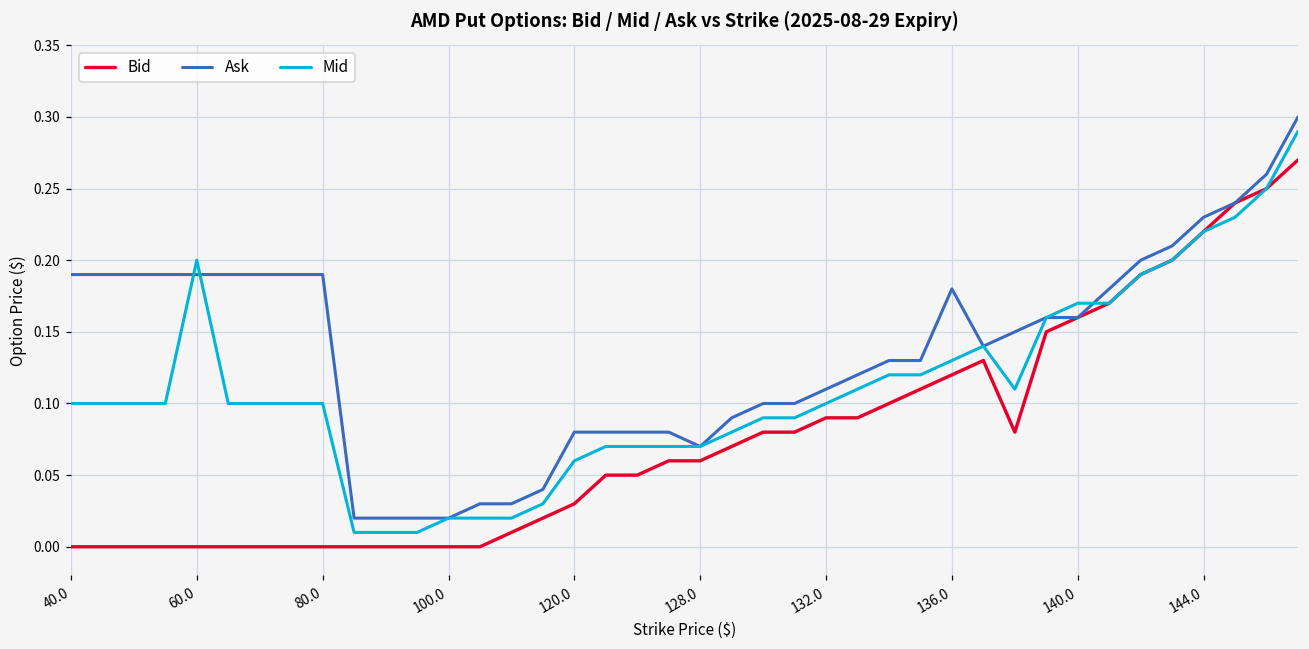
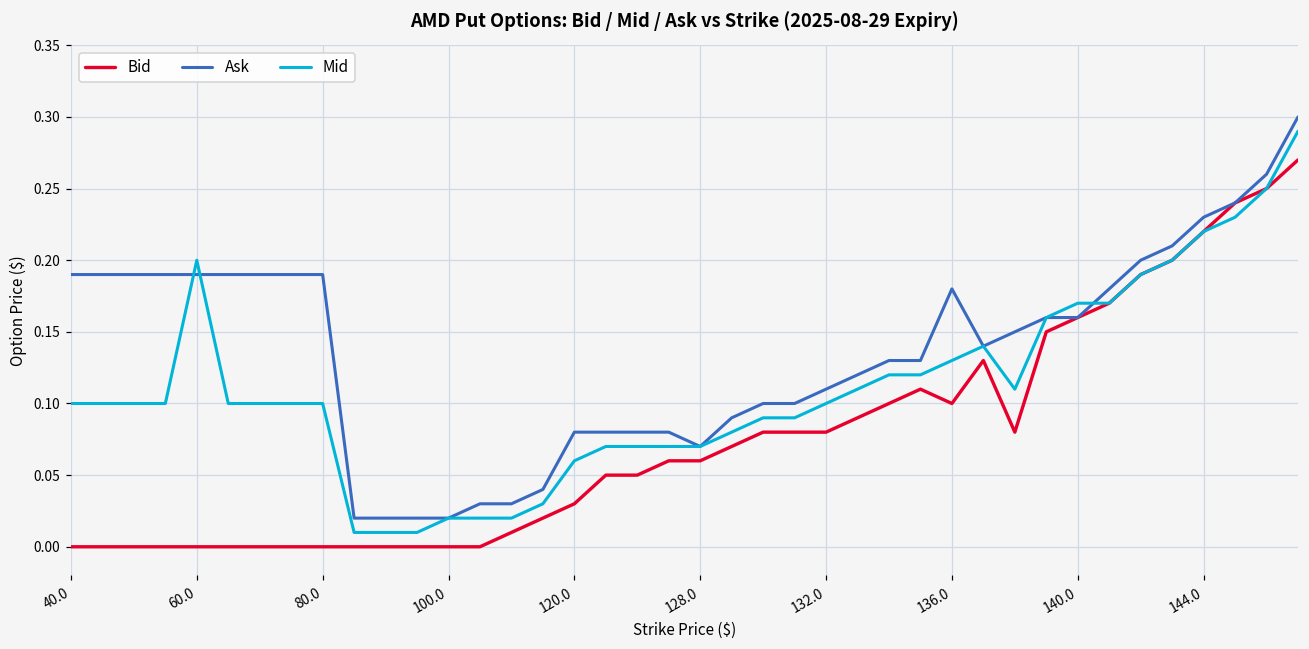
Bid, 132.0: 0.09 -> 0.08
Bid, 136.0: 0.12 -> 0.10
